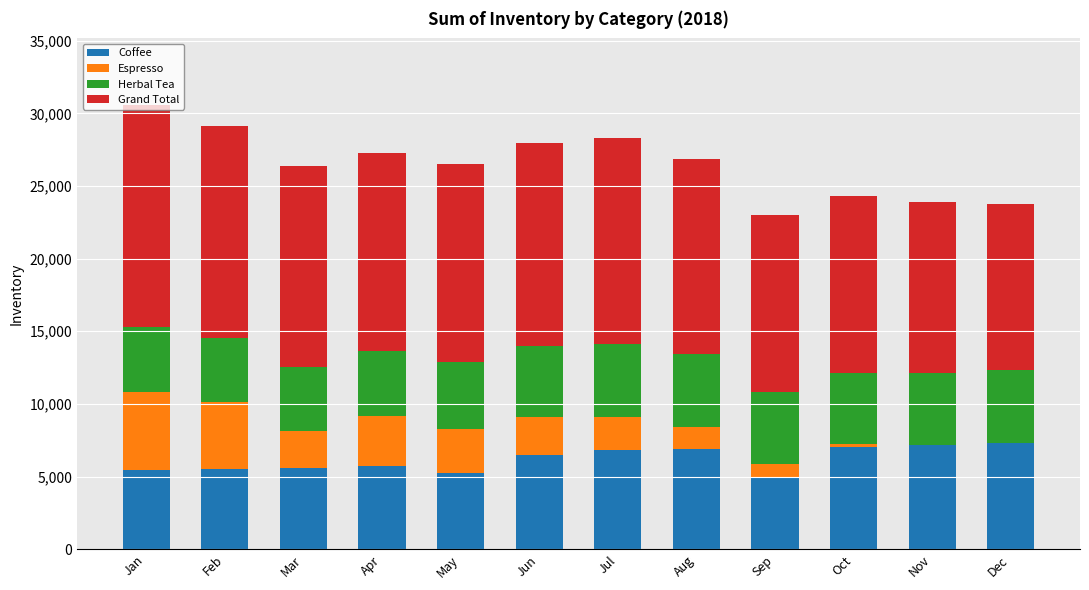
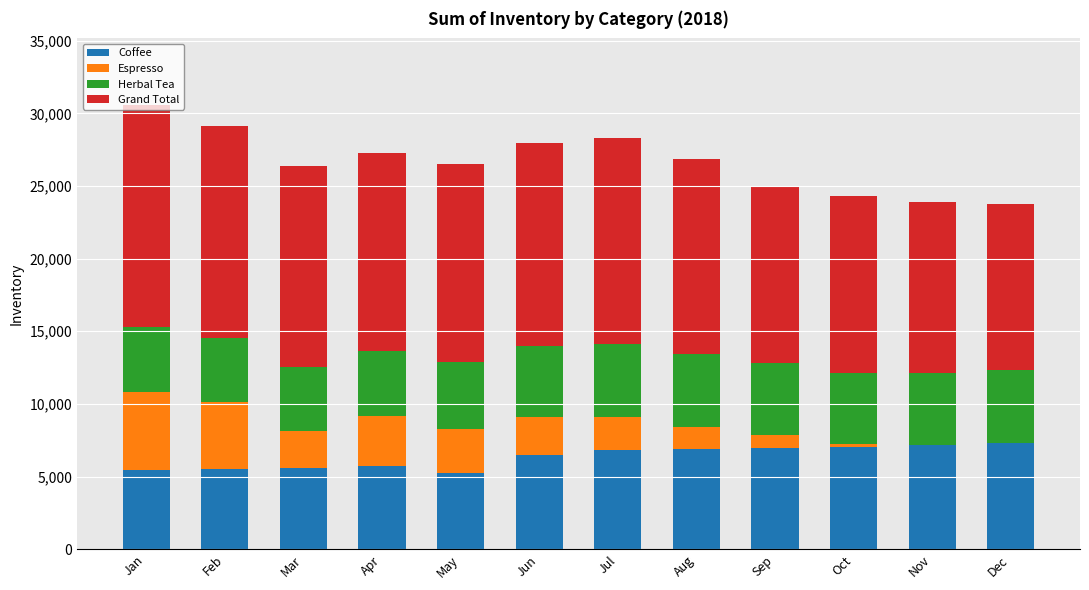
Coffee, Sep: 5,000 -> 7,000
